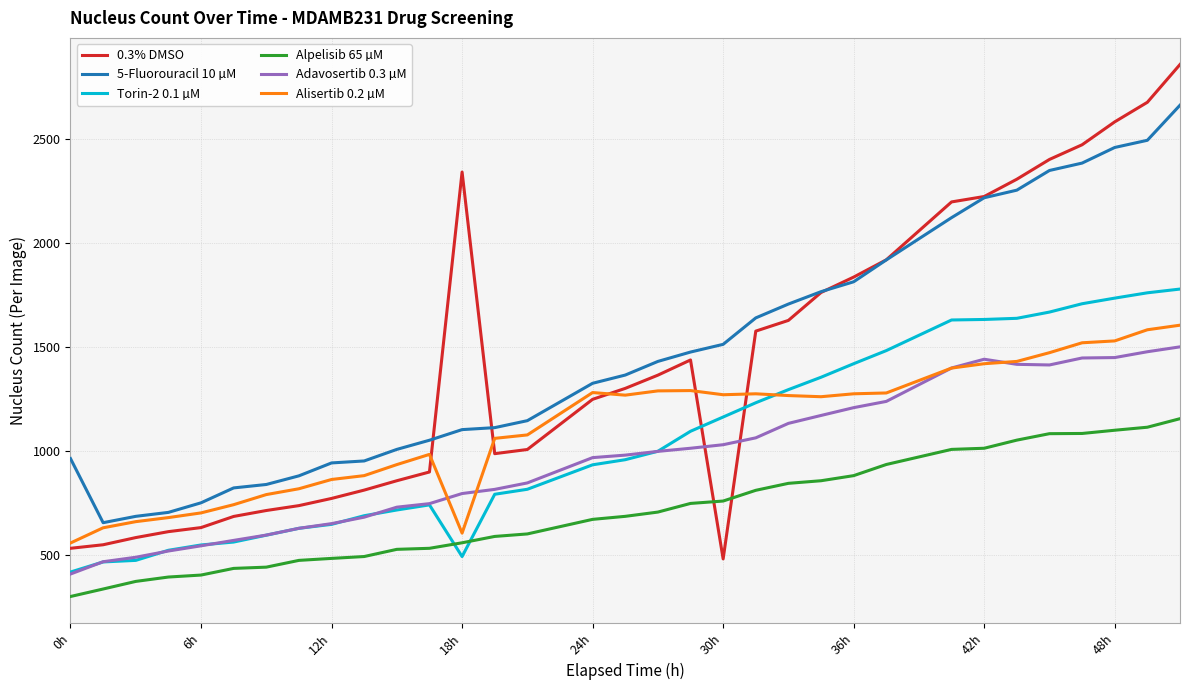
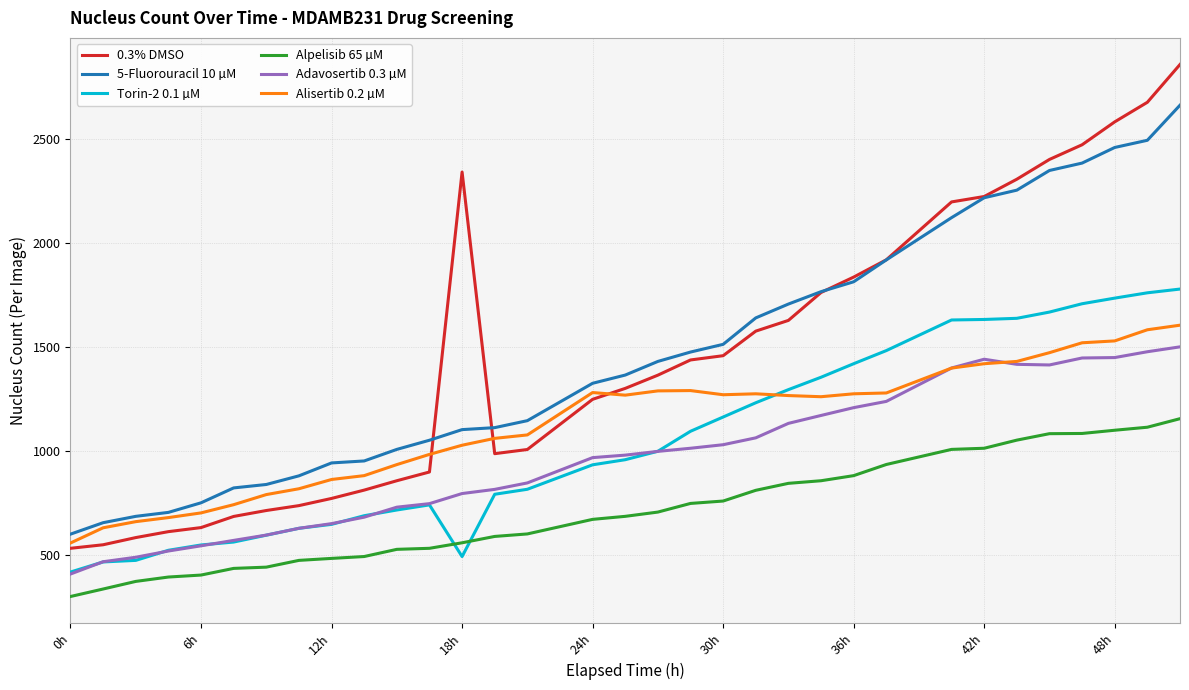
5-Fluorouracil 10 µM, 0h: 960 -> 600
Alisertib 0.2 µM, 18h: 610 -> 1030
0.3% DMSO, 30h: 480 -> 1460
